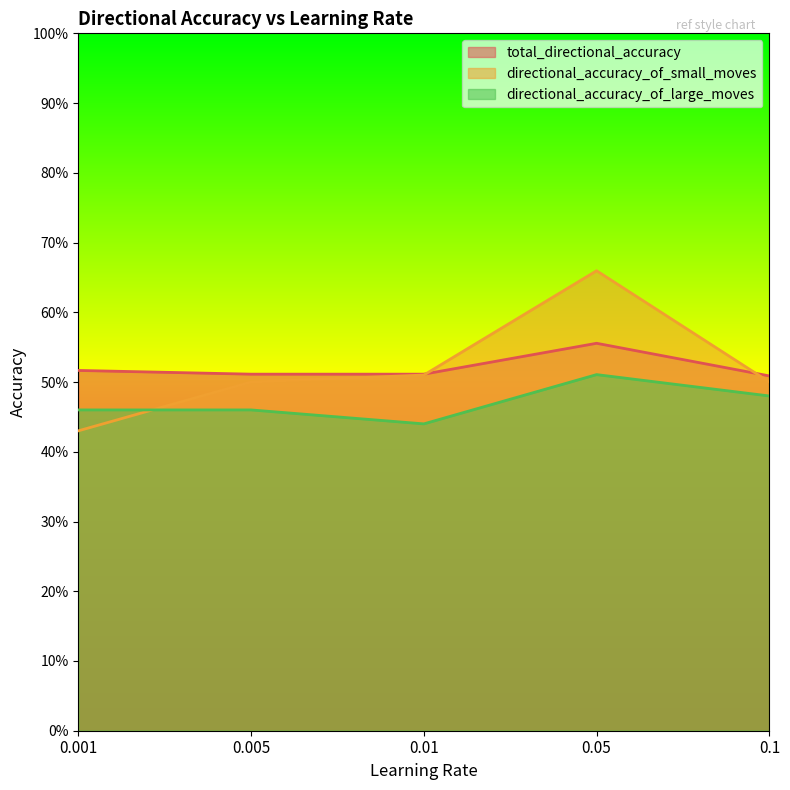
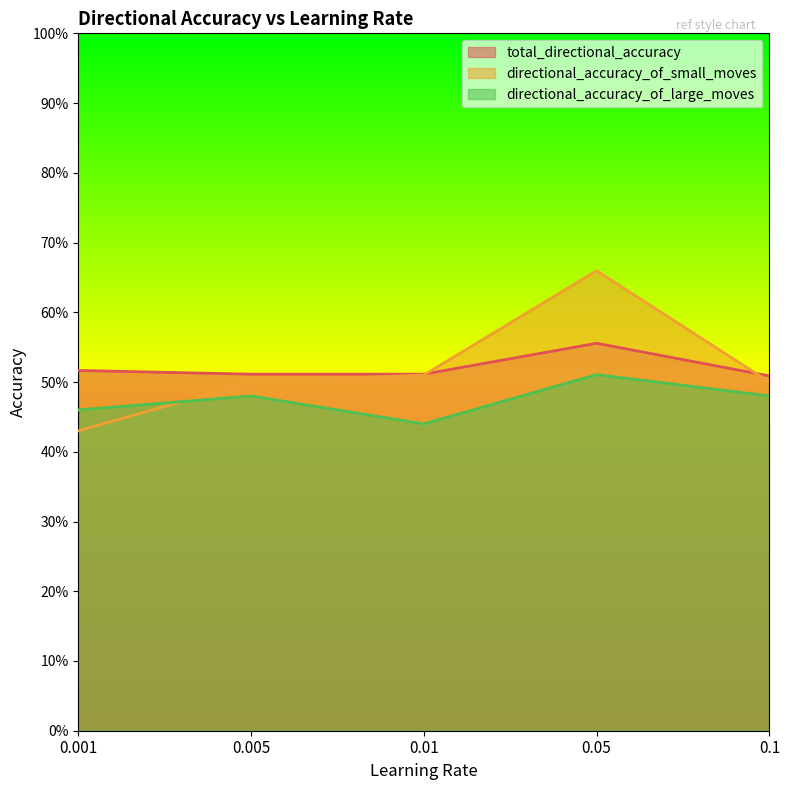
directional_accuracy_of_large_moves, 0.005: 46% -> 48%
